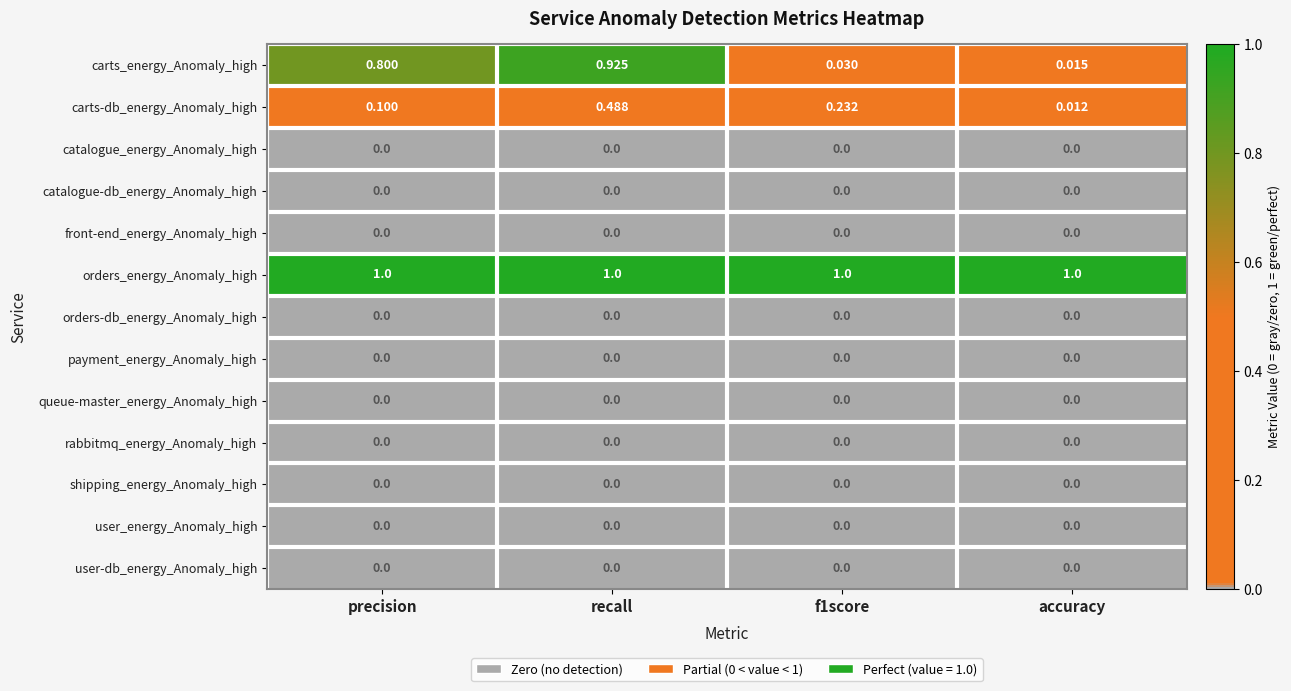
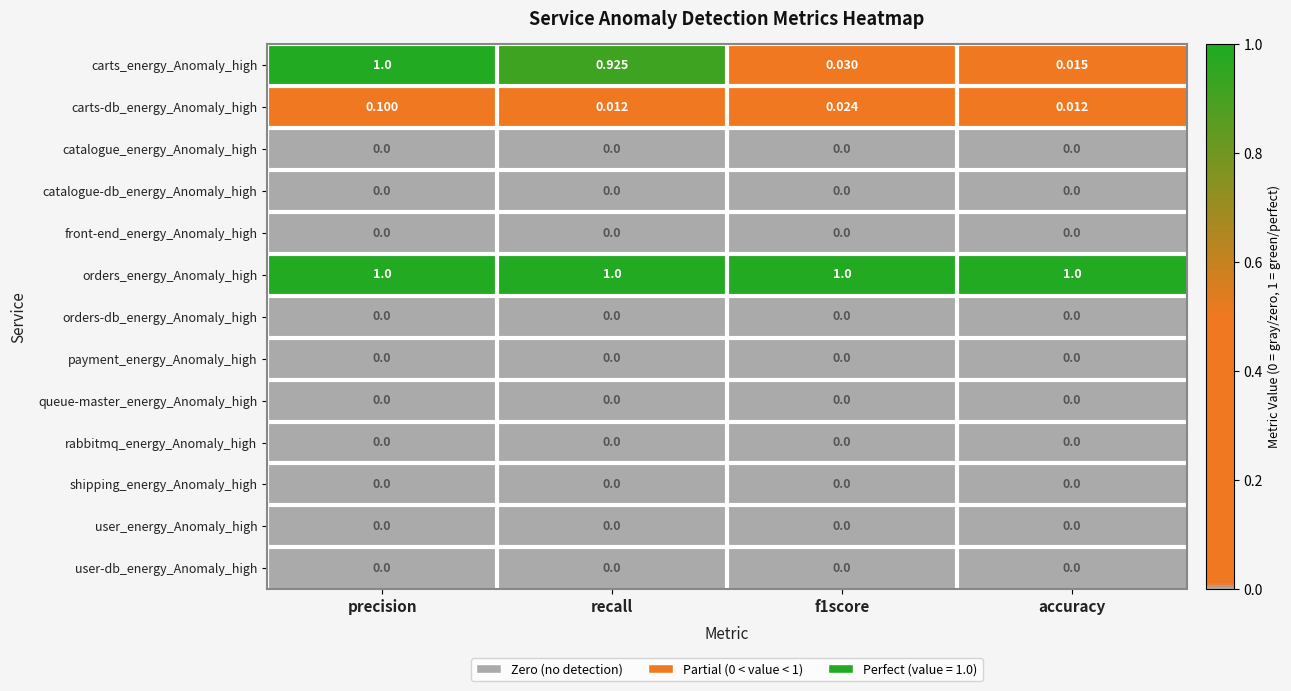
carts_energy_Anomaly_high, precision: 0.800 -> 1.0
carts-db_energy_Anomaly_high, recall: 0.488 -> 0.012
carts-db_energy_Anomaly_high, f1score: 0.232 -> 0.024
